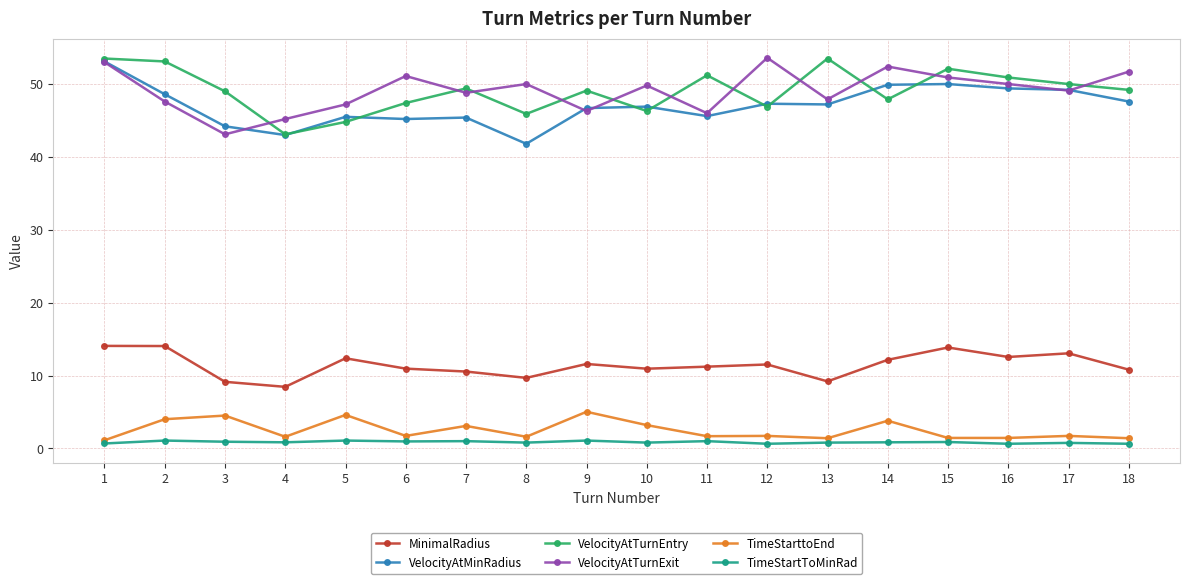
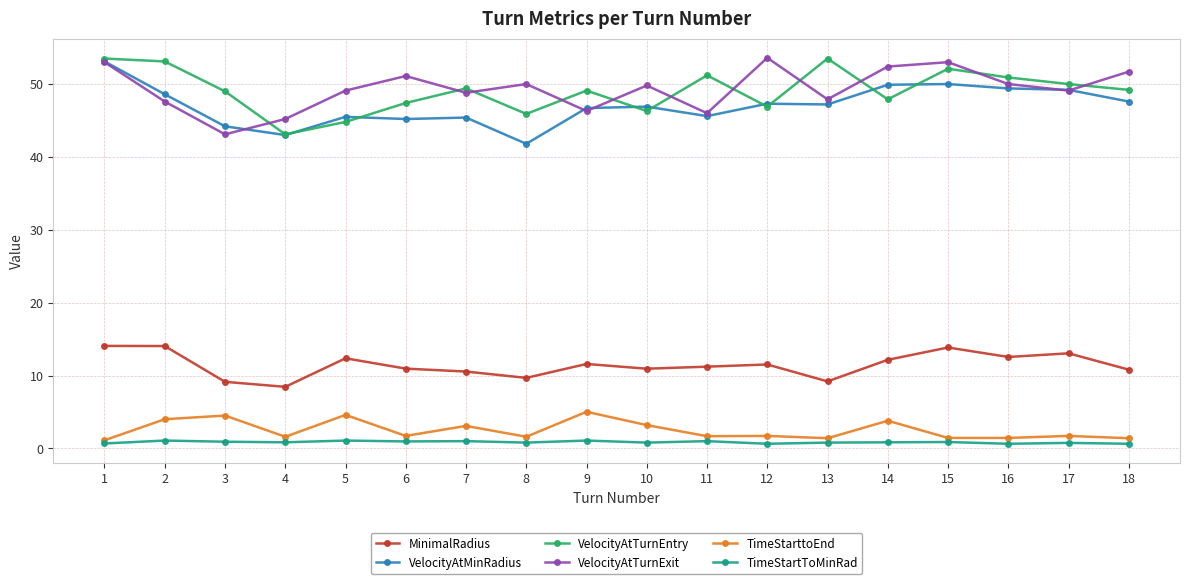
VelocityAtTurnExit, 5: 47 -> 49
VelocityAtTurnExit, 15: 51 -> 53
